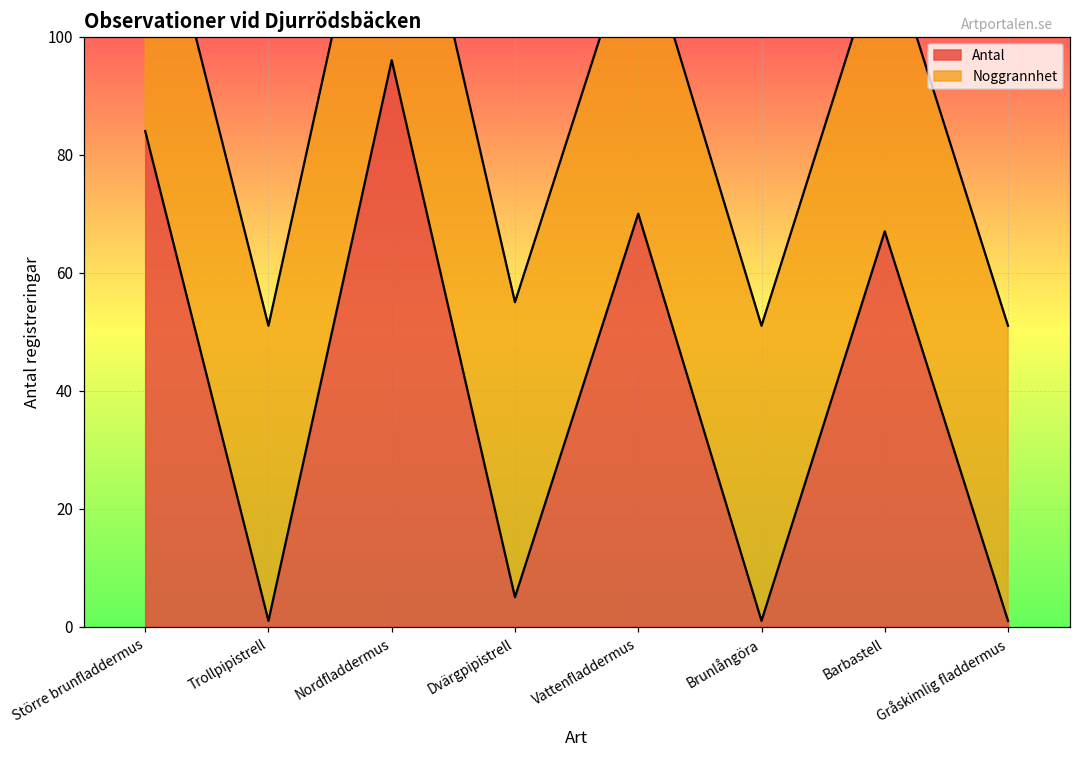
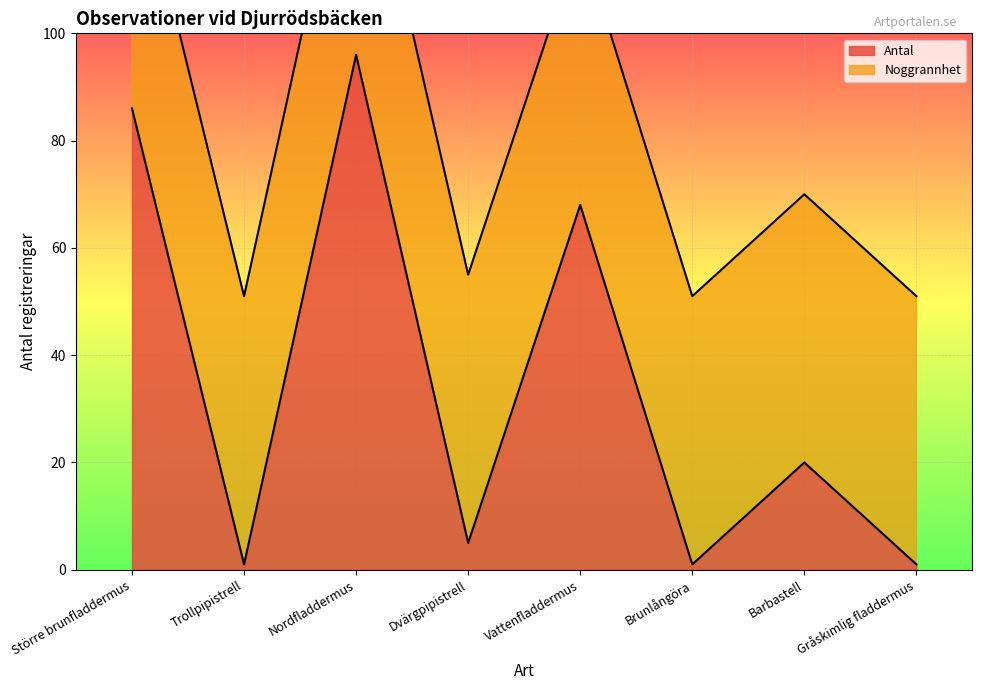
Antal, Större brunfladdermus: 84 -> 86
Antal, Vattenfladdermus: 70 -> 68
Antal, Barbastell: 67 -> 20
